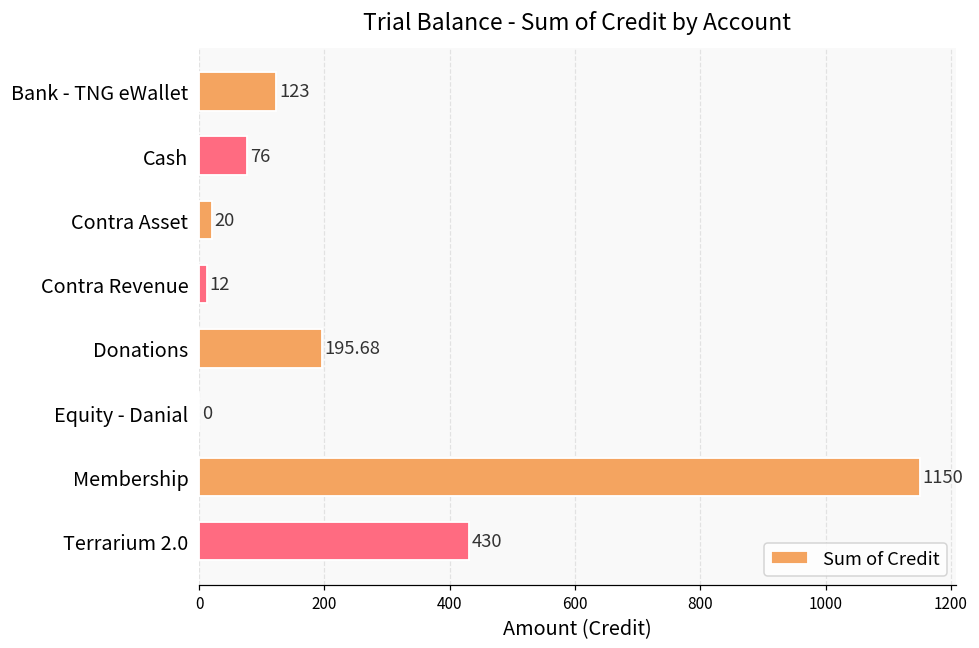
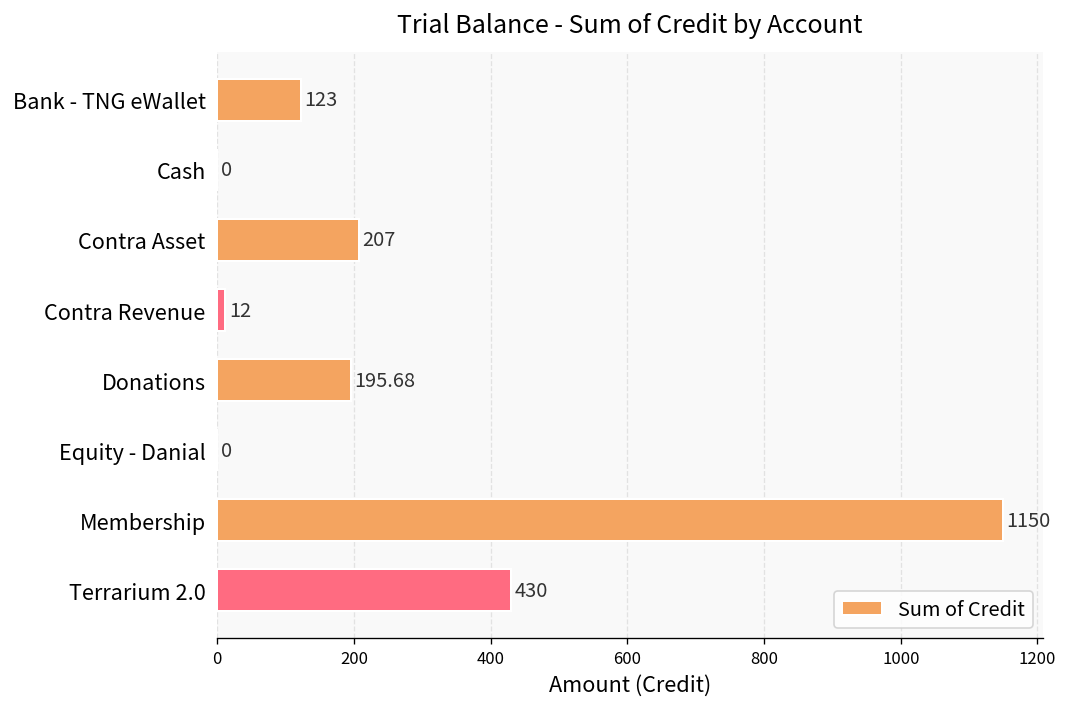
Cash: 76 -> 0
Contra Asset: 20 -> 207
